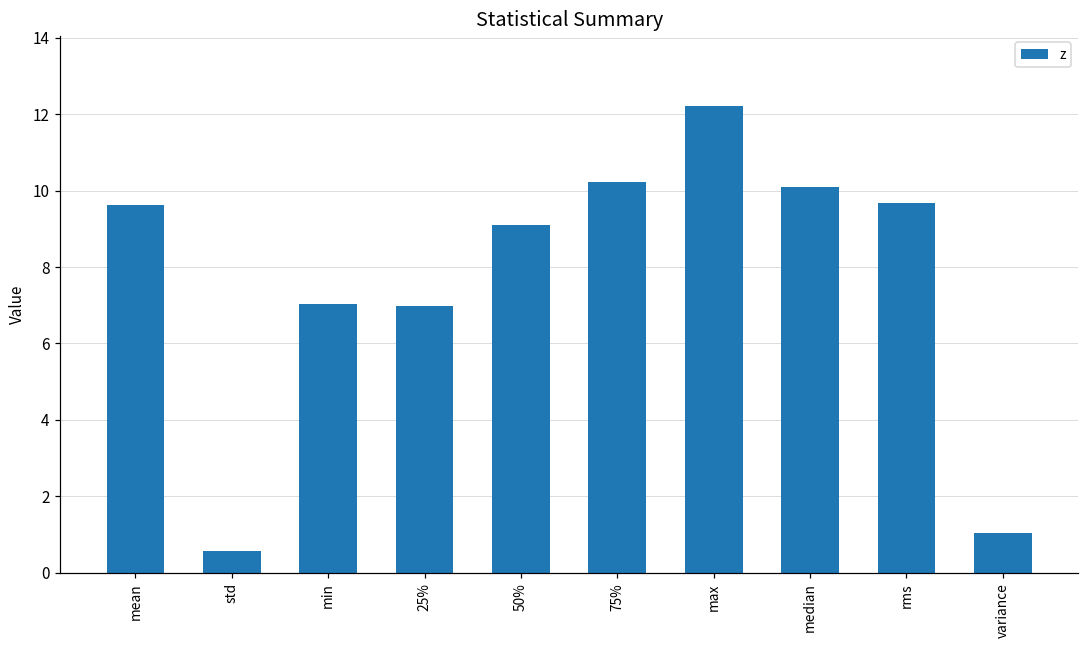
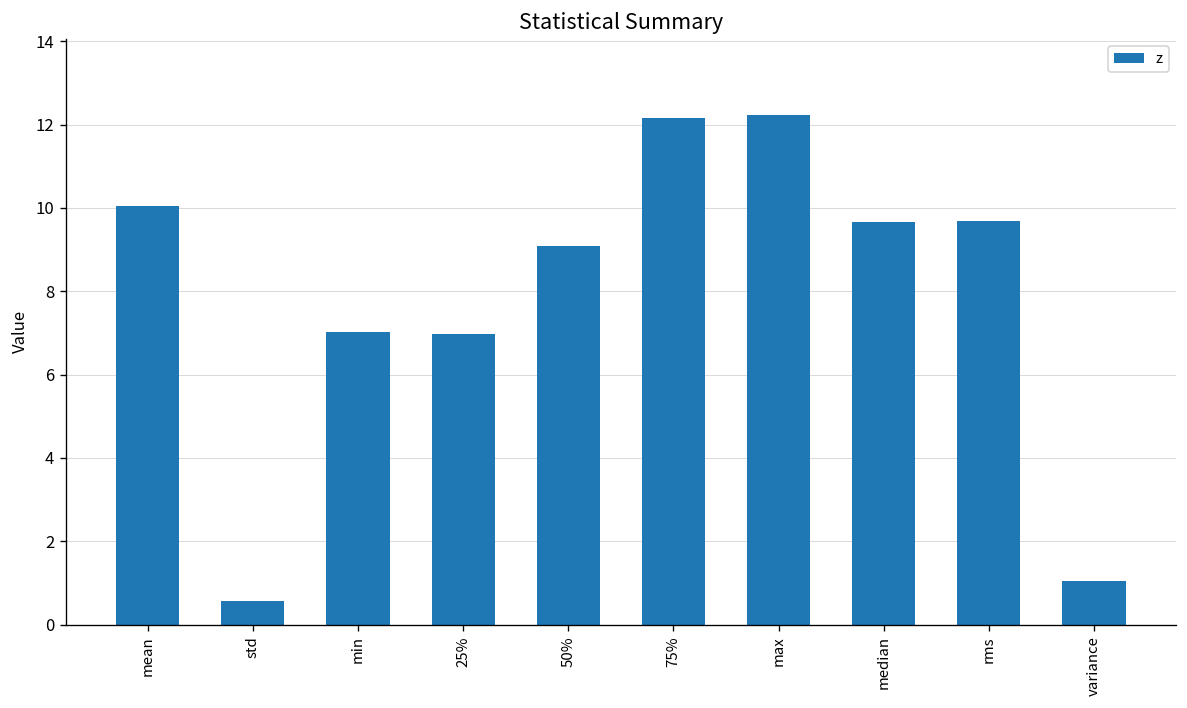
mean: 9.6 -> 10.1
75%: 10.2 -> 12.2
median: 10.1 -> 9.7
